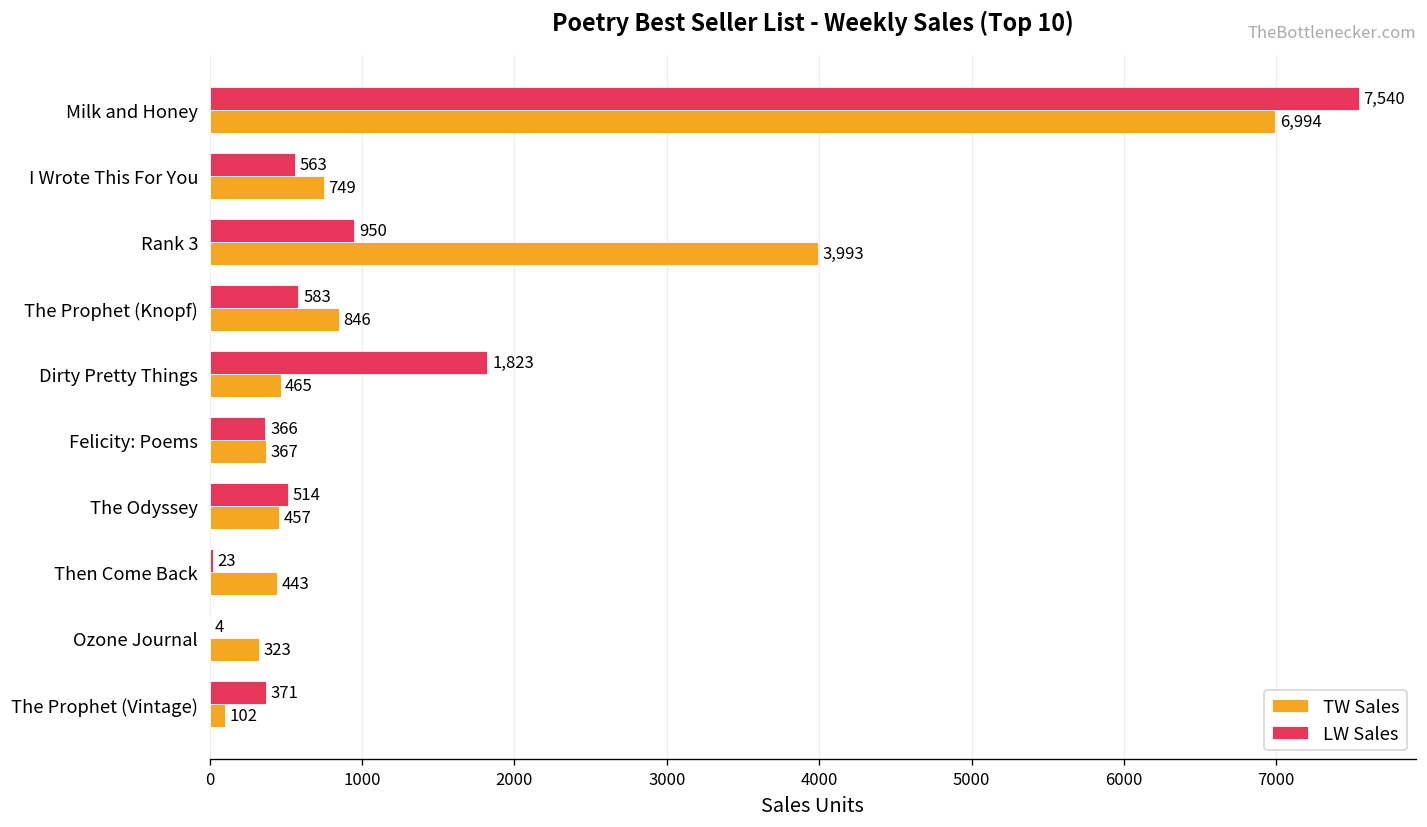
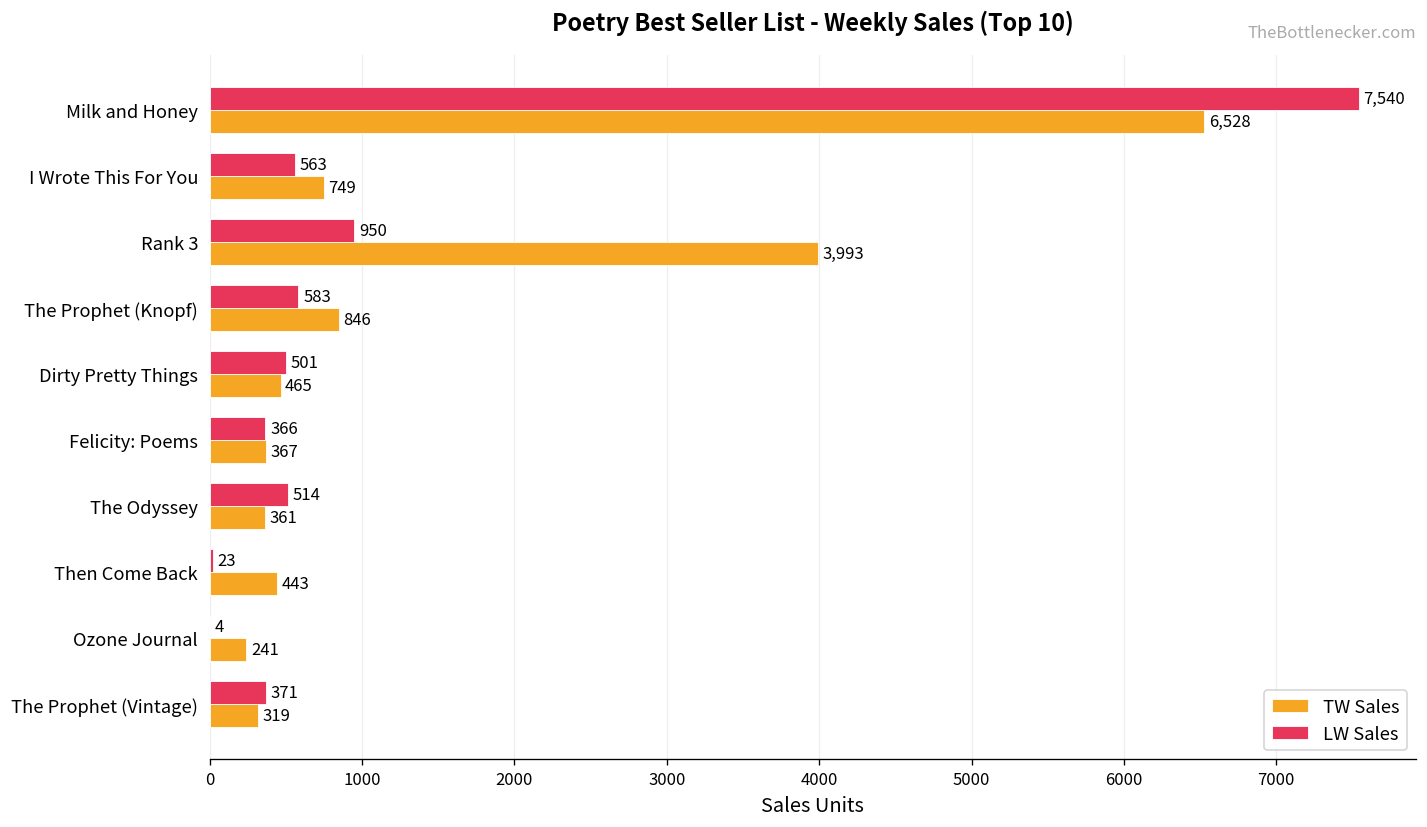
TW Sales, Milk and Honey: 6,994 -> 6,528
LW Sales, Dirty Pretty Things: 1,823 -> 501
TW Sales, The Odyssey: 457 -> 361
TW Sales, Ozone Journal: 323 -> 241
TW Sales, The Prophet (Vintage): 102 -> 319
